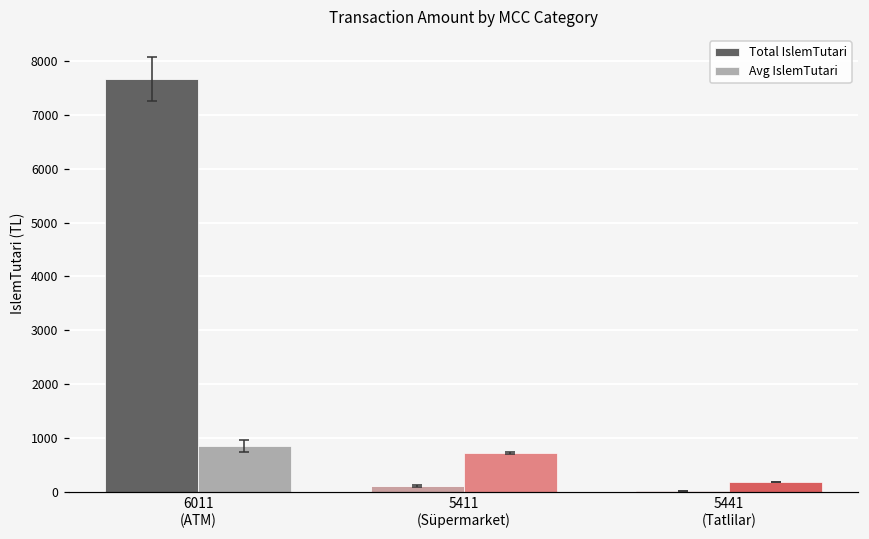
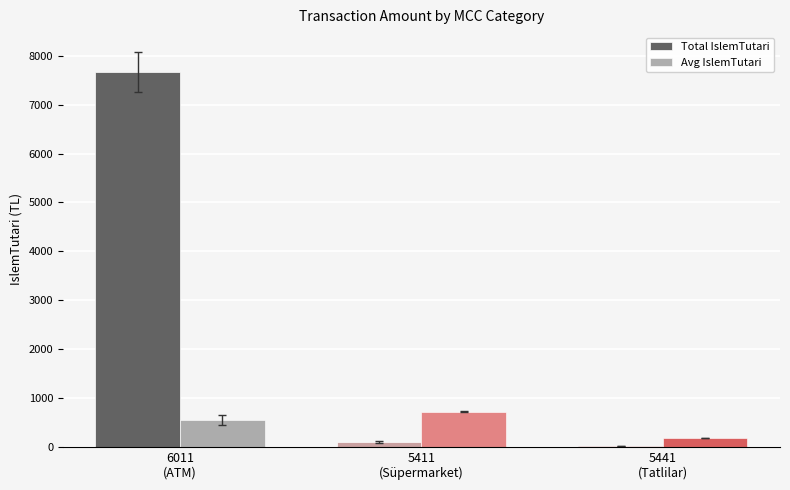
Avg IslemTutari, 6011 (ATM): 800 -> 500
